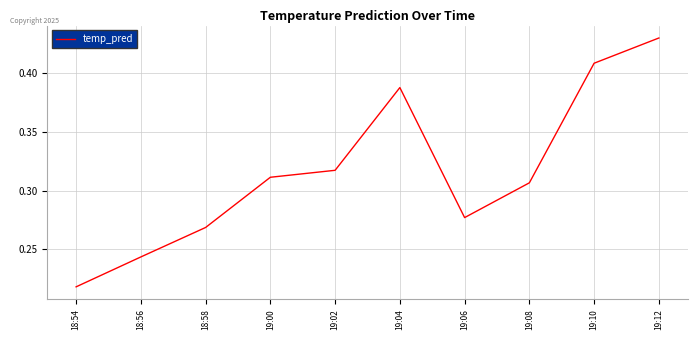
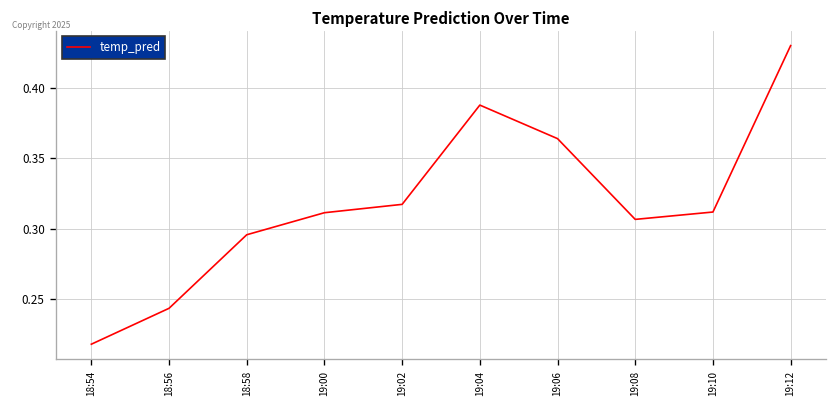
18:58: 0.269 -> 0.296
19:06: 0.277 -> 0.364
19:10: 0.408 -> 0.312
